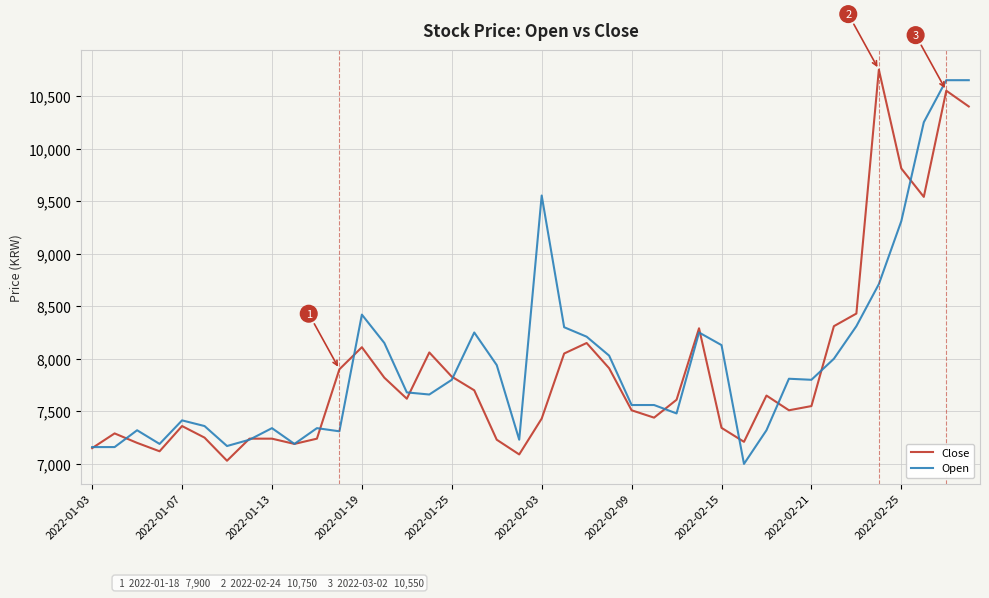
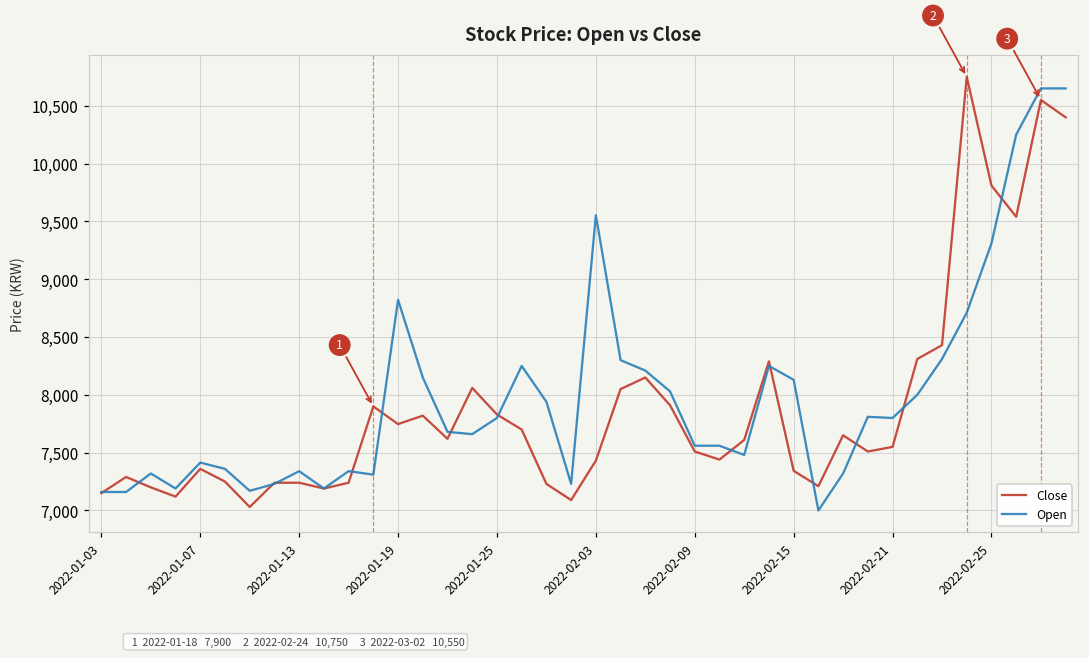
Close, 2022-01-19: 8,110 -> 7,750
Open, 2022-01-19: 8,420 -> 8,820
